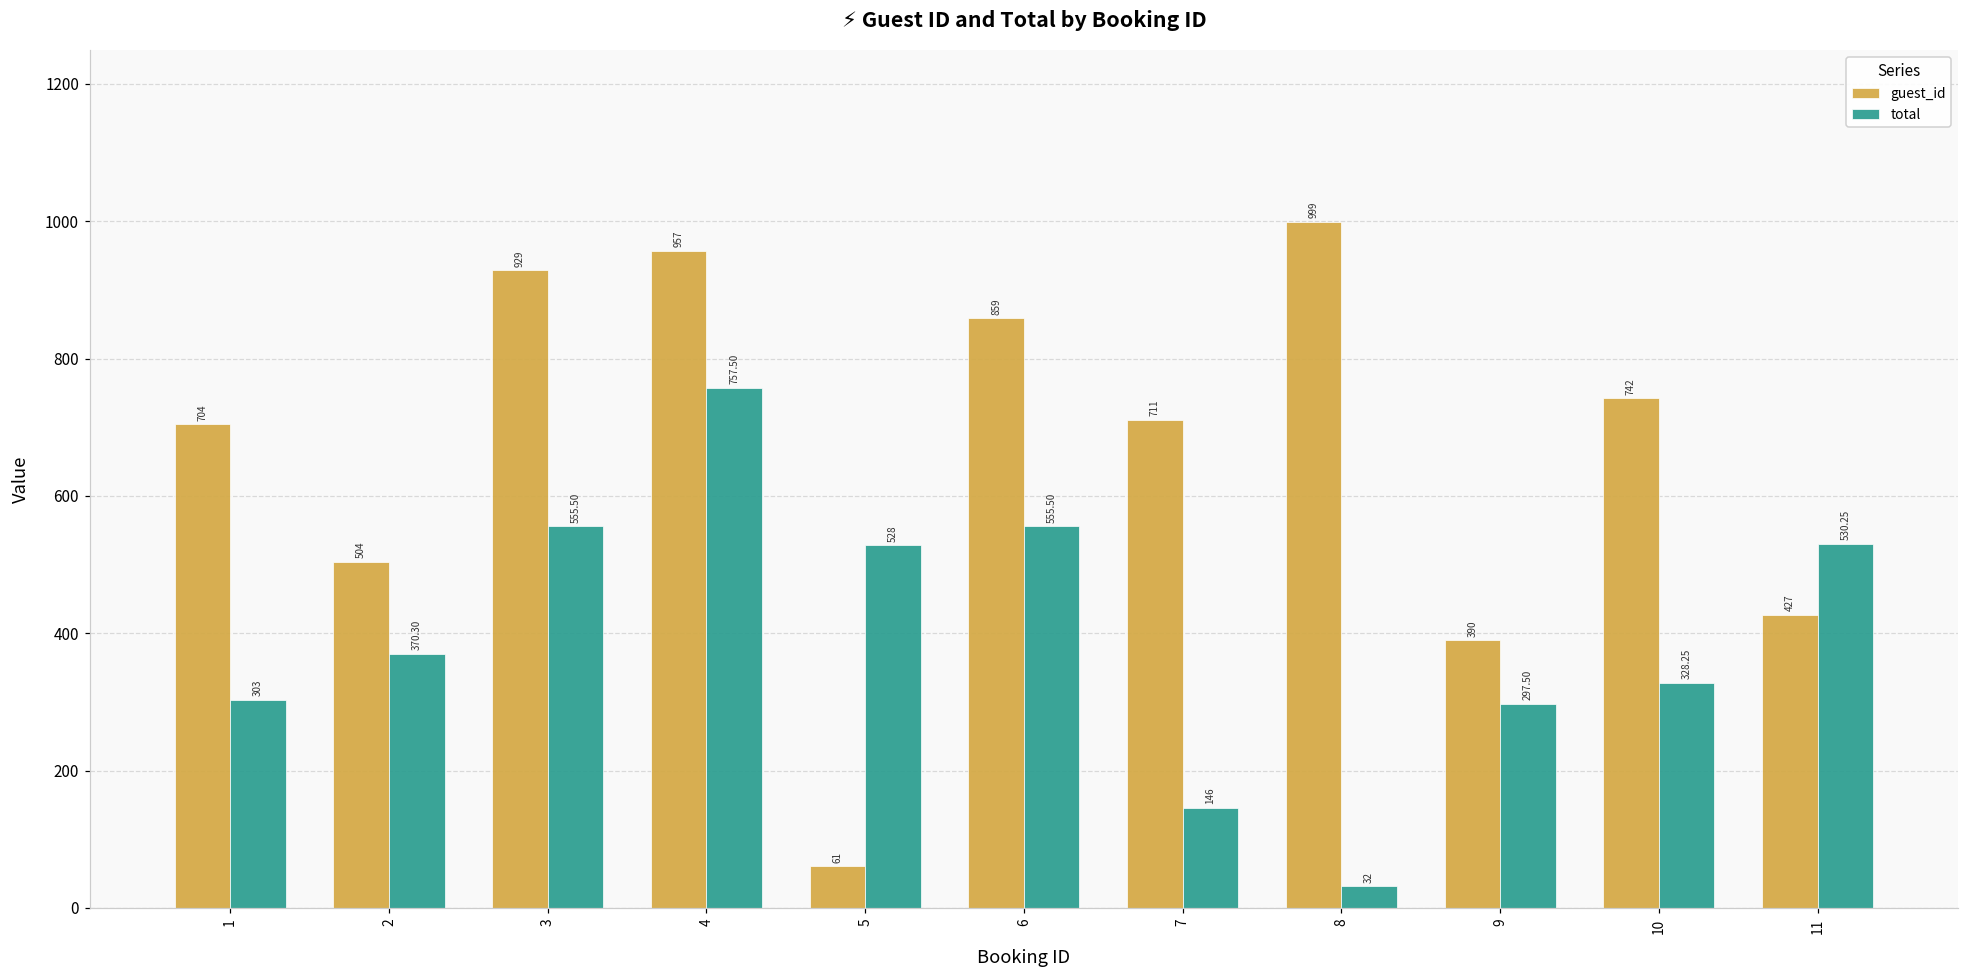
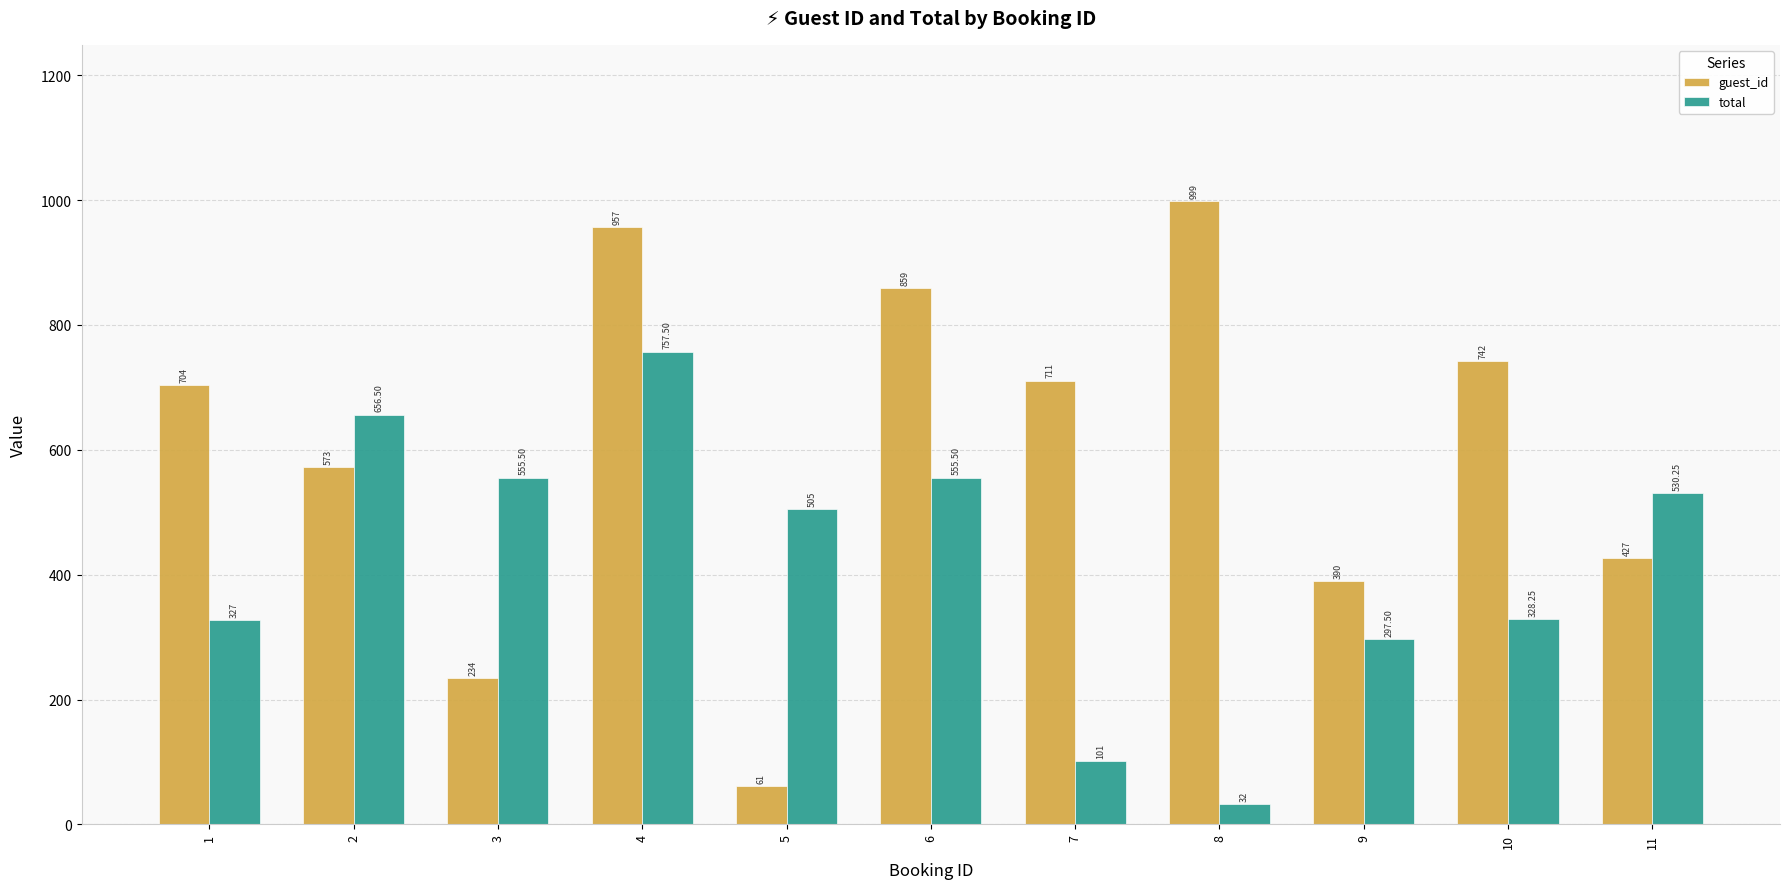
total, 1: 303 -> 327
guest_id, 2: 504 -> 573
total, 2: 370.30 -> 656.50
guest_id, 3: 929 -> 234
total, 5: 528 -> 505
total, 7: 146 -> 101
